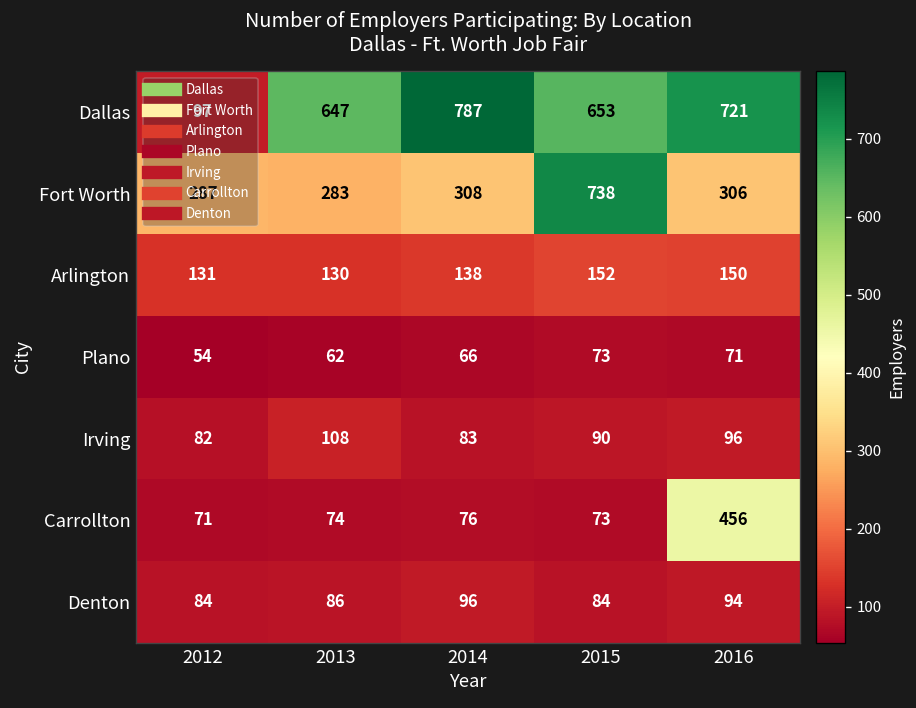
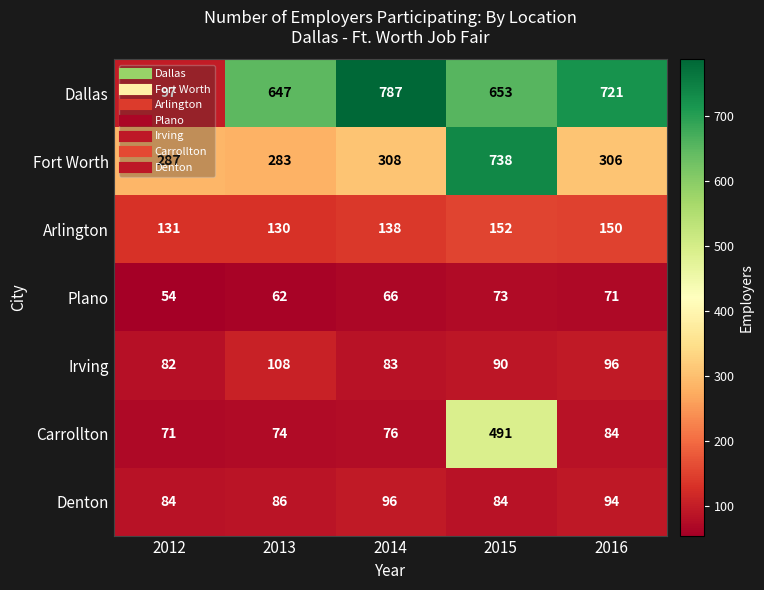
Carrollton, 2015: 73 -> 491
Carrollton, 2016: 456 -> 84
